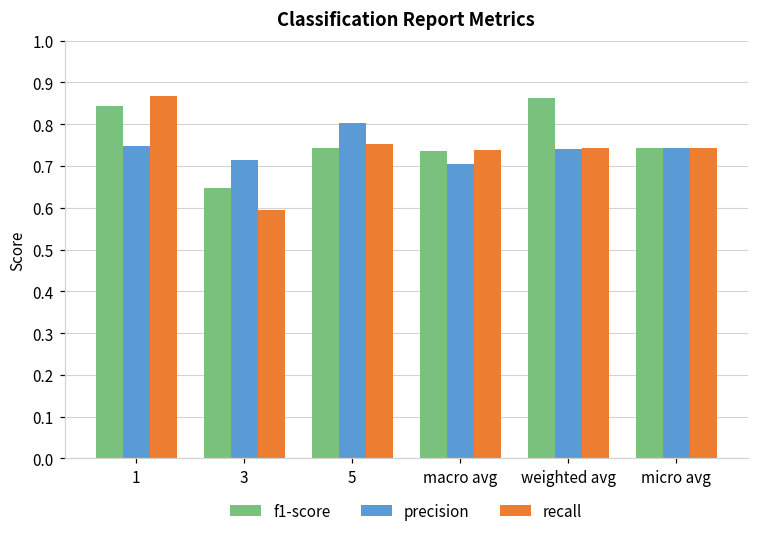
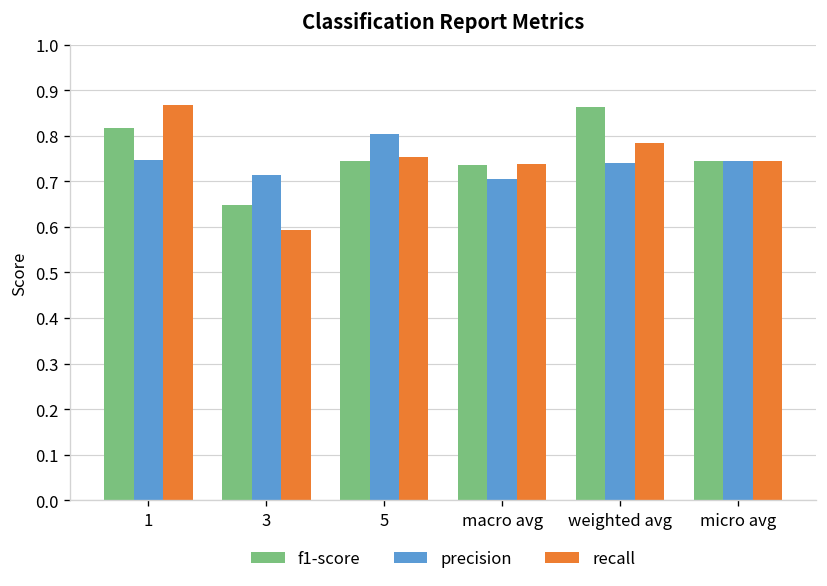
f1-score, 1: 0.84 -> 0.82
recall, weighted avg: 0.74 -> 0.78
